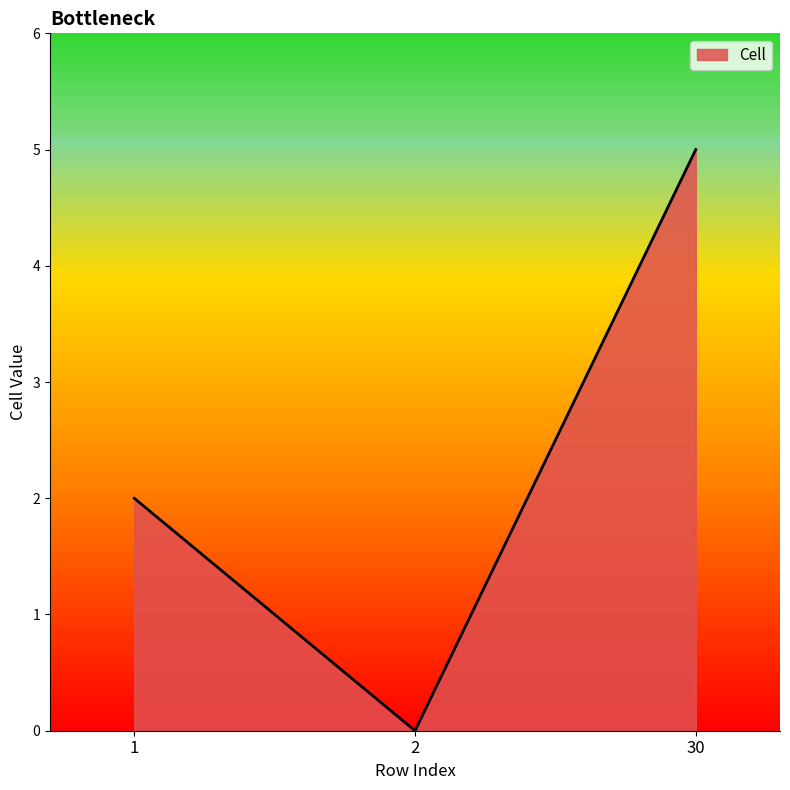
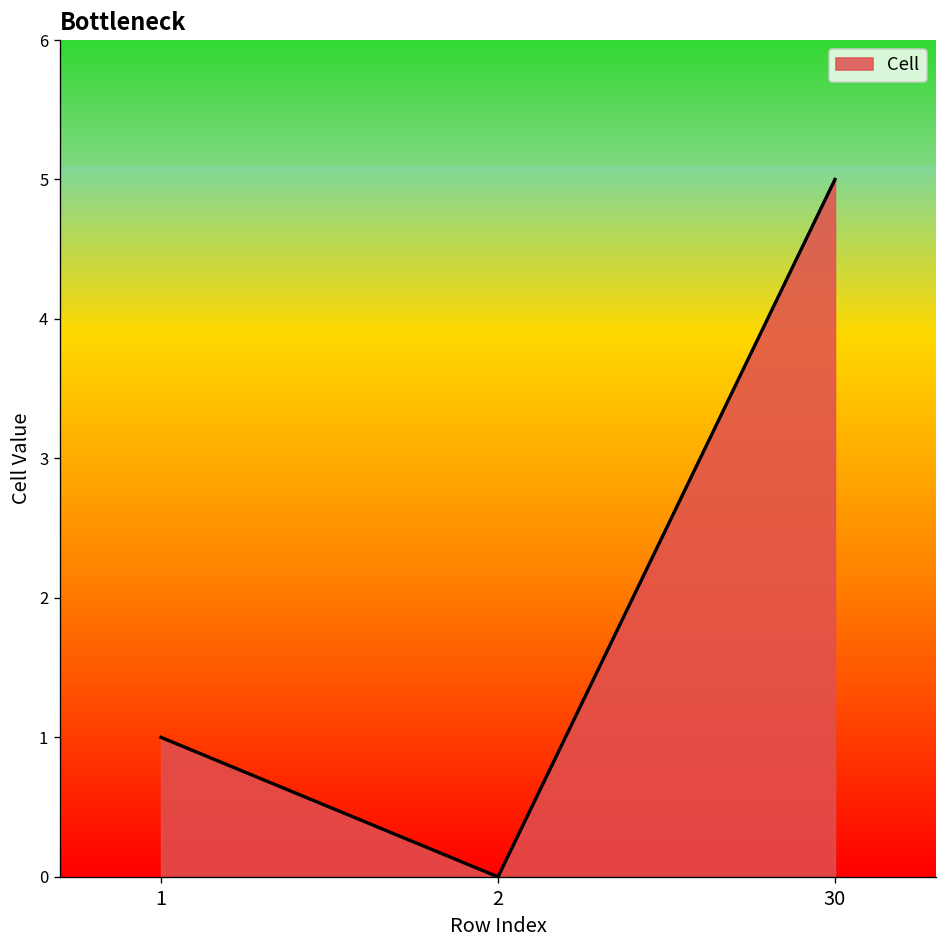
1: 2 -> 1
